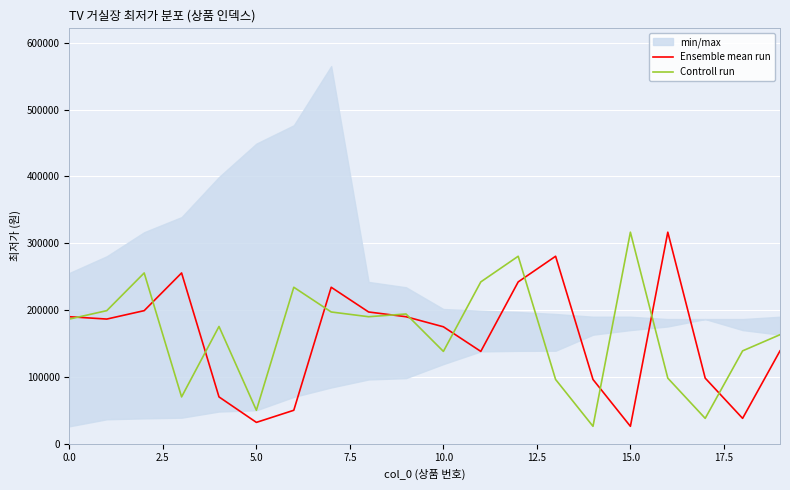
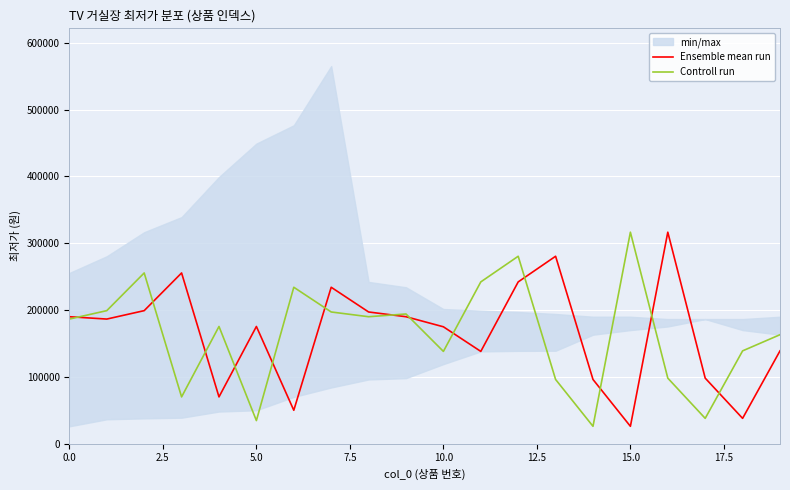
Ensemble mean run, 5.0: 30000 -> 180000
Controll run, 5.0: 50000 -> 30000
